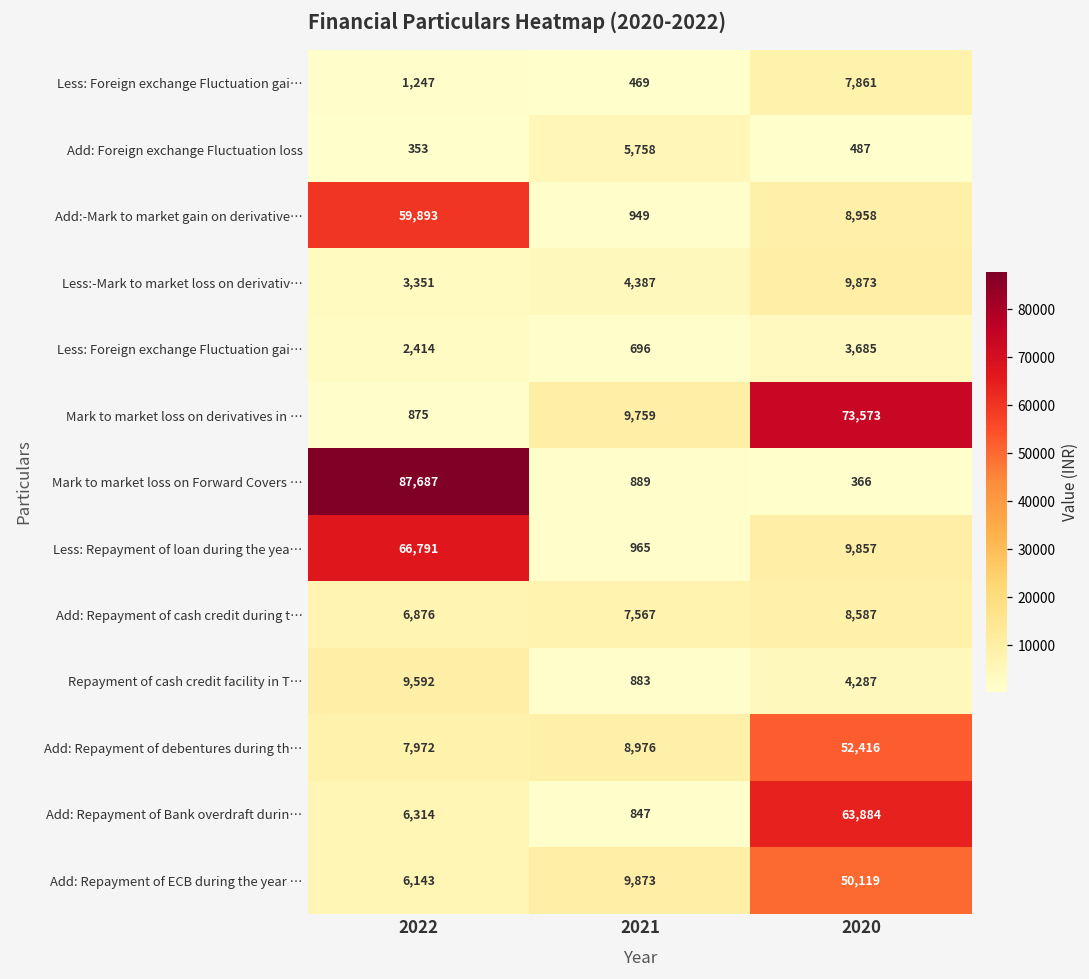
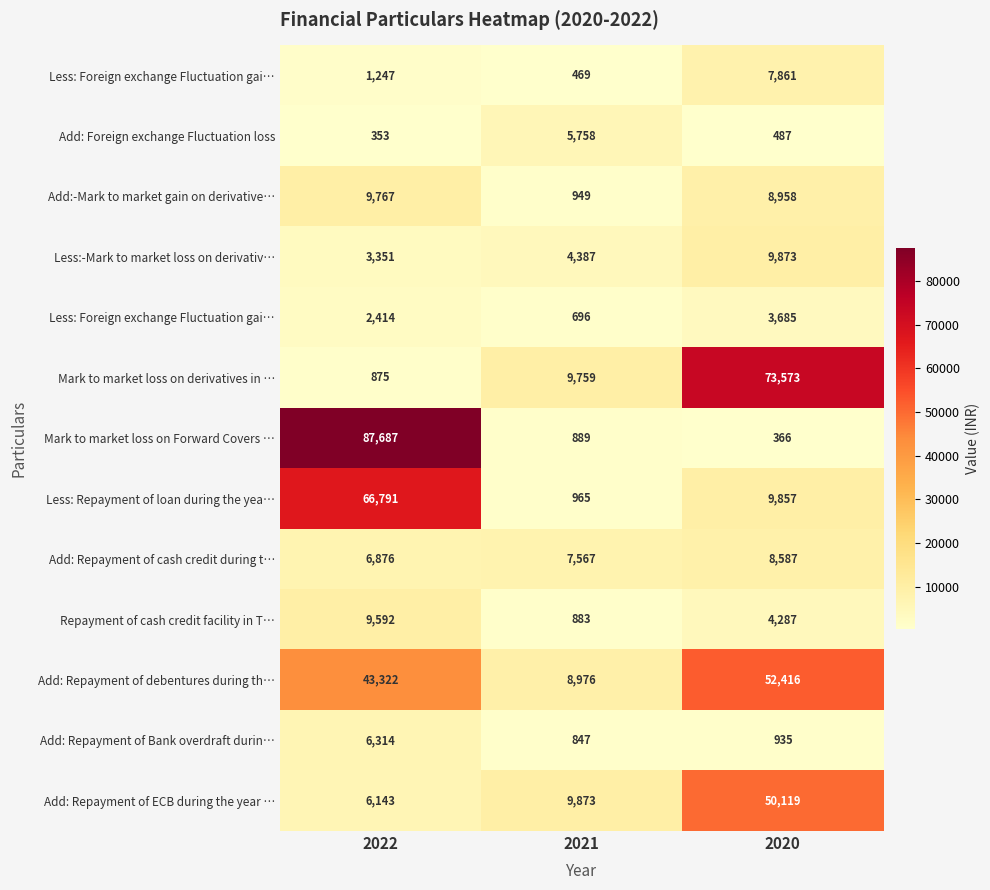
Add:-Mark to market gain on derivative…, 2022: 59,893 -> 9,767
Add: Repayment of debentures during th…, 2022: 7,972 -> 43,322
Add: Repayment of Bank overdraft durin…, 2020: 63,884 -> 935
